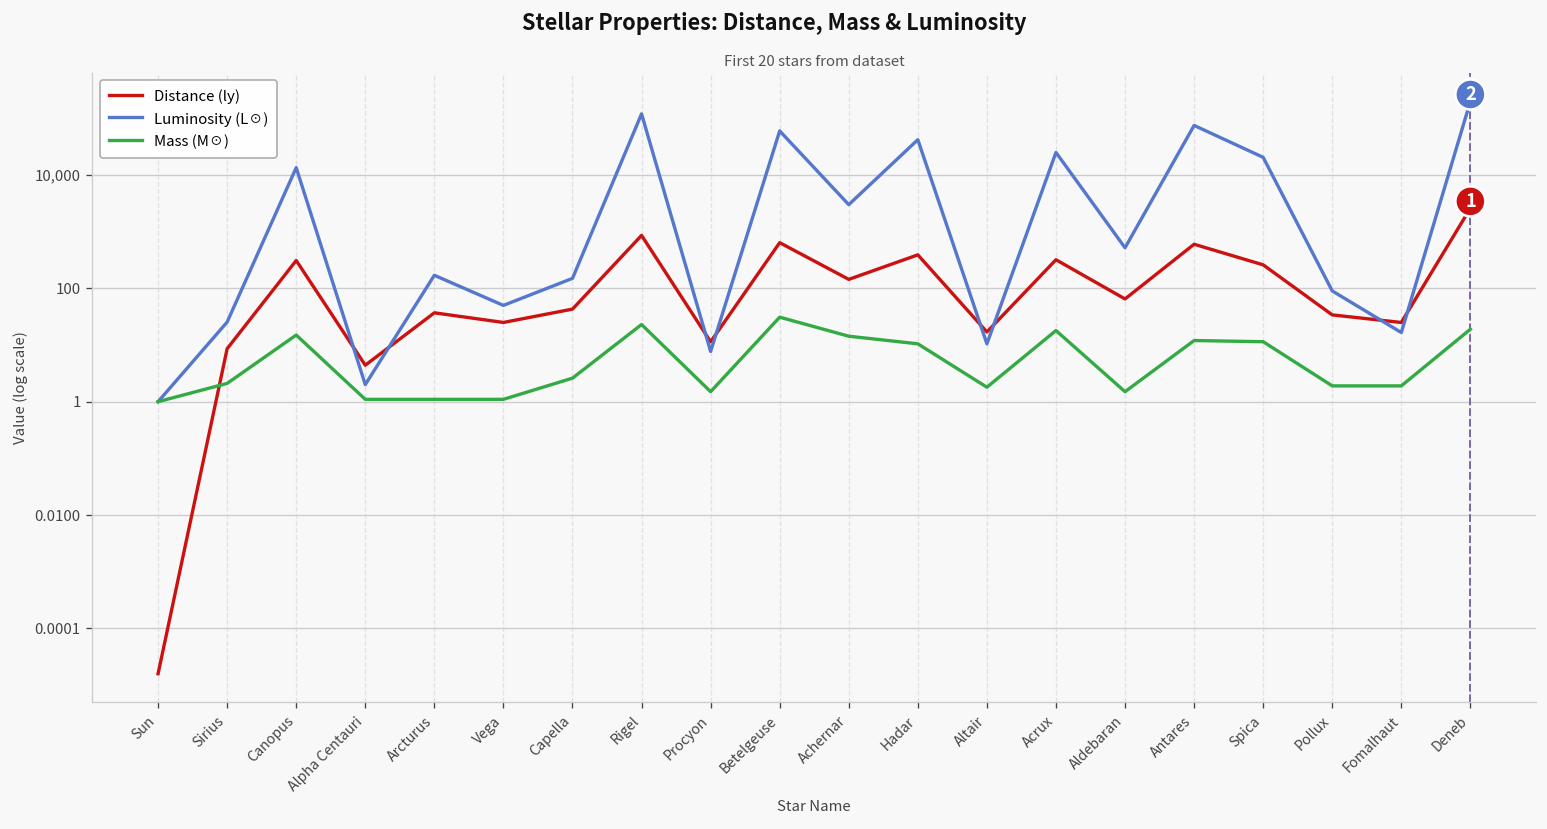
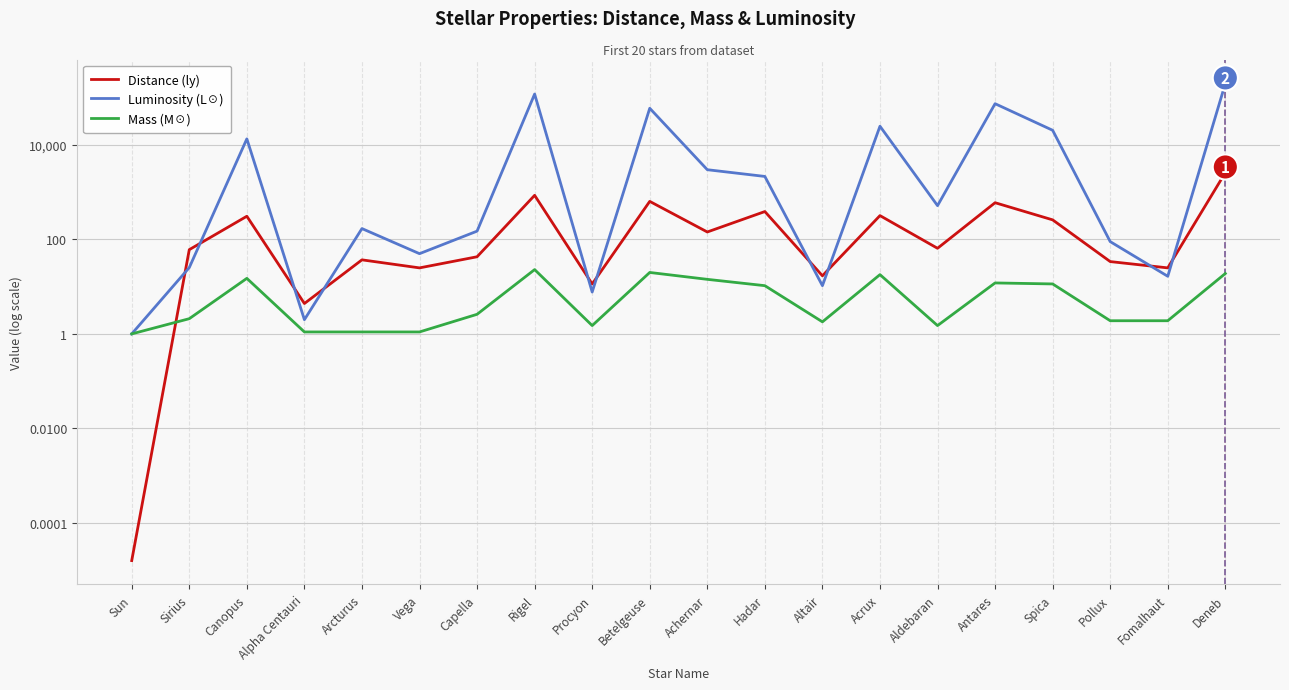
Distance (ly), Sirius: 9 -> 60
Mass (M☉), Betelgeuse: 30 -> 20
Luminosity (L☉), Hadar: 40,000 -> 2,000
